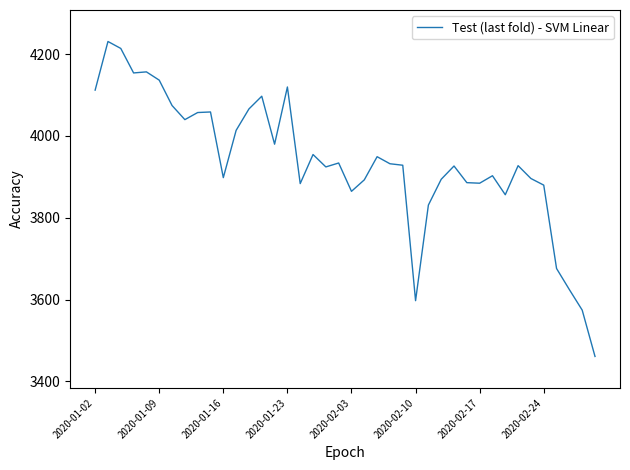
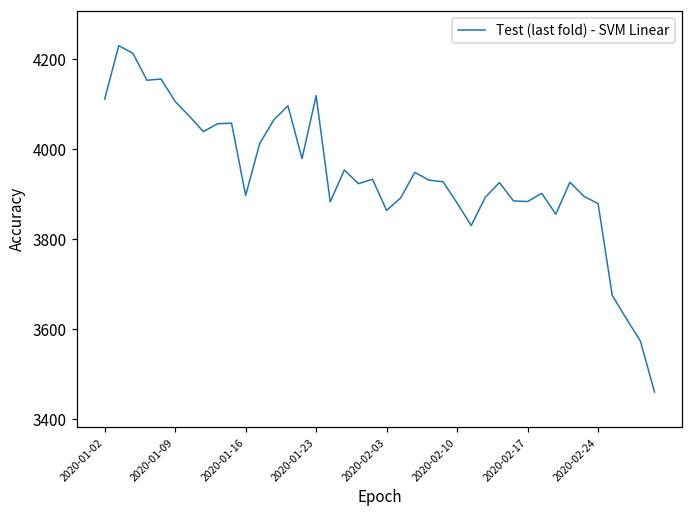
2020-01-09: 4140 -> 4110
2020-02-10: 3600 -> 3880
